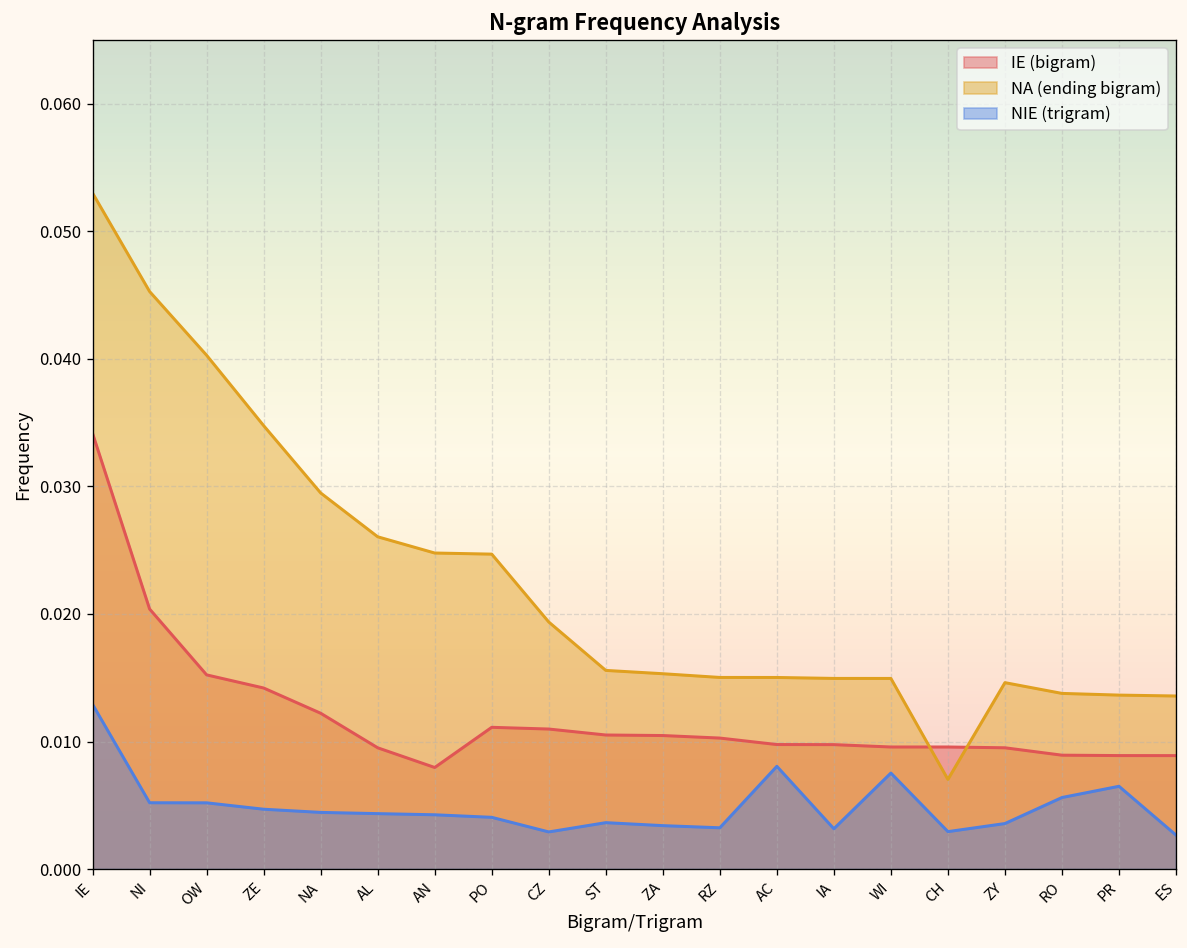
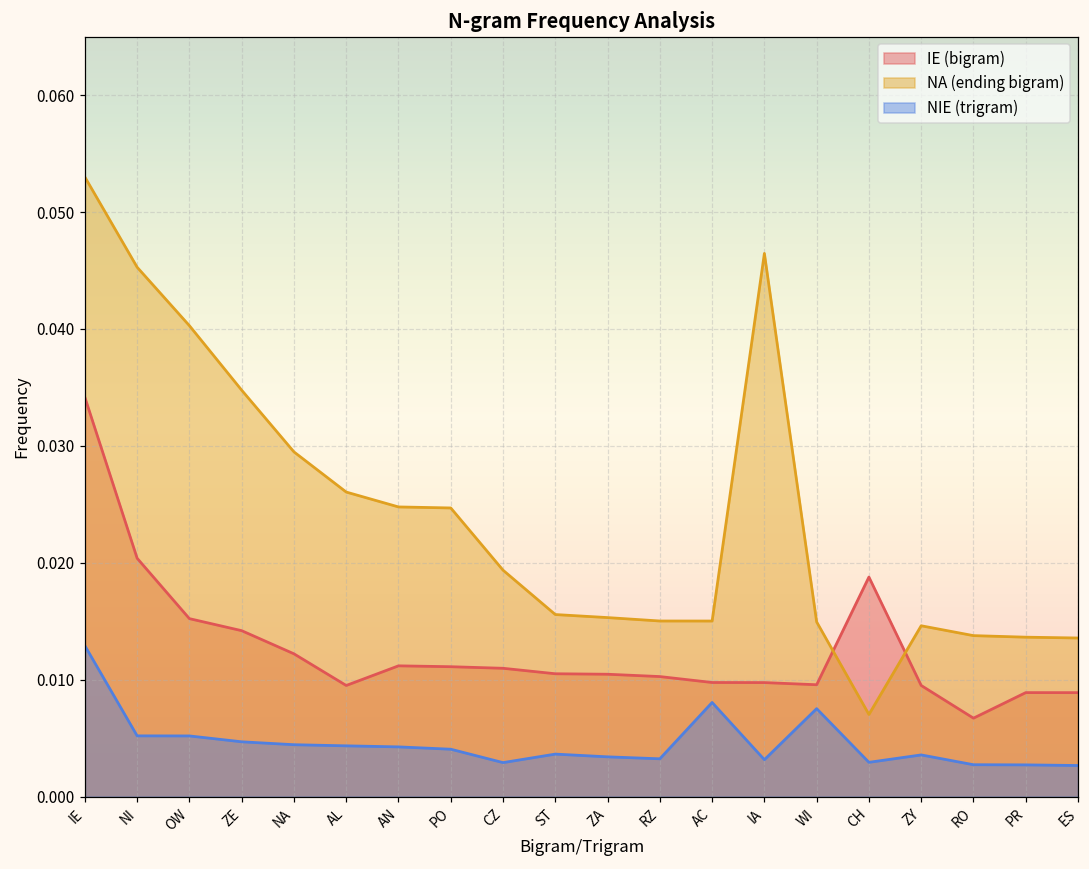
IE (bigram), AN: 0.0080 -> 0.0112
NA (ending bigram), IA: 0.0149 -> 0.0465
IE (bigram), CH: 0.0096 -> 0.0188
IE (bigram), RO: 0.0089 -> 0.0067
NIE (trigram), RO: 0.0056 -> 0.0027
NIE (trigram), PR: 0.0065 -> 0.0027
